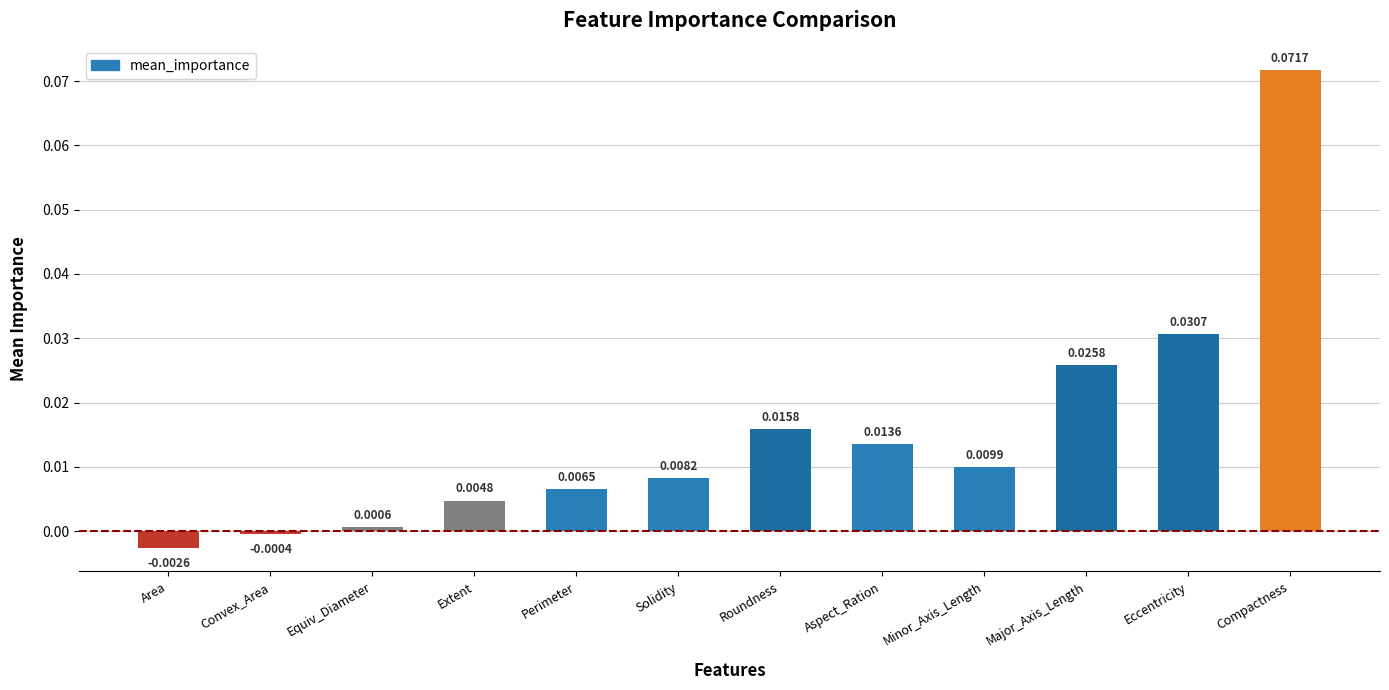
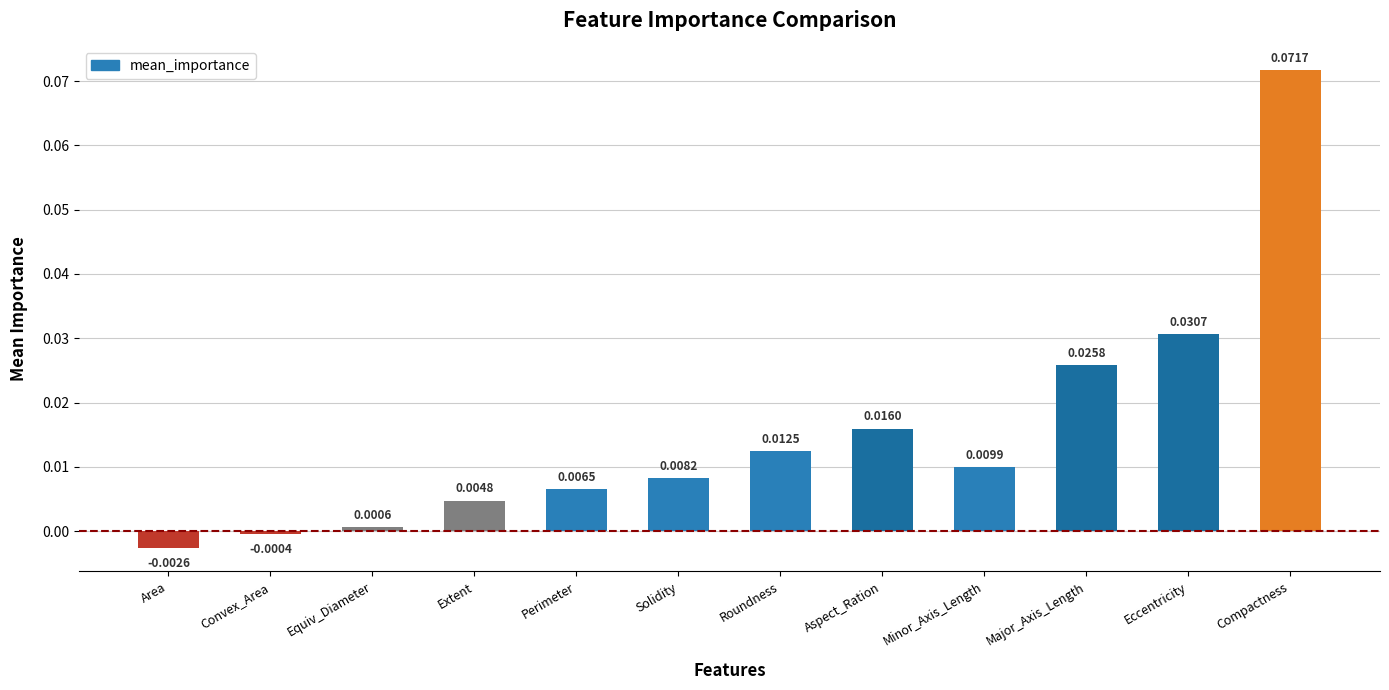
Roundness: 0.0158 -> 0.0125
Aspect_Ration: 0.0136 -> 0.0160
